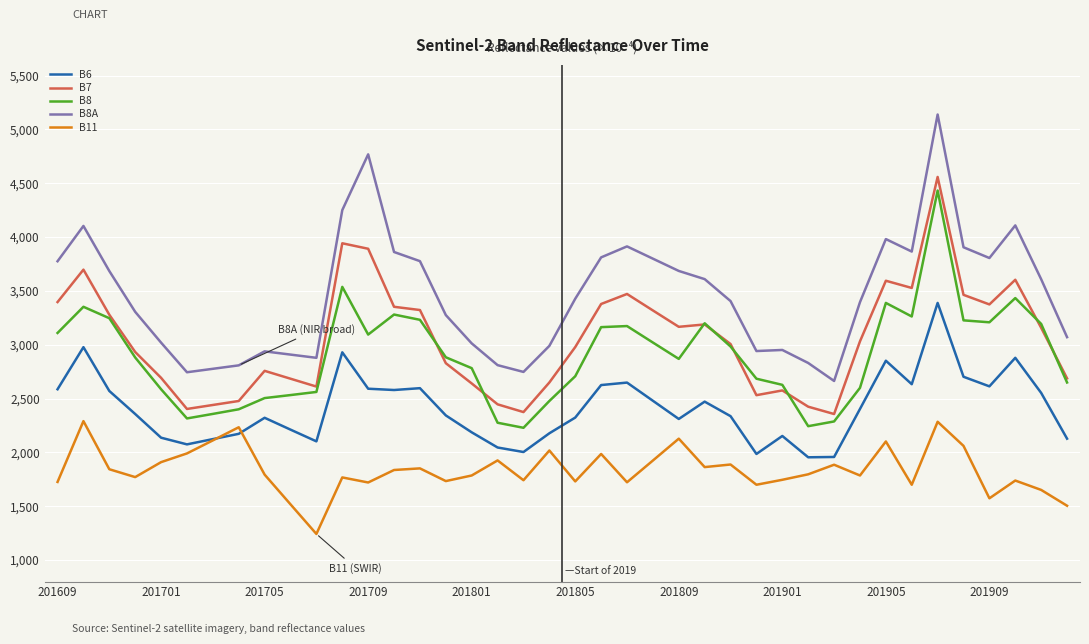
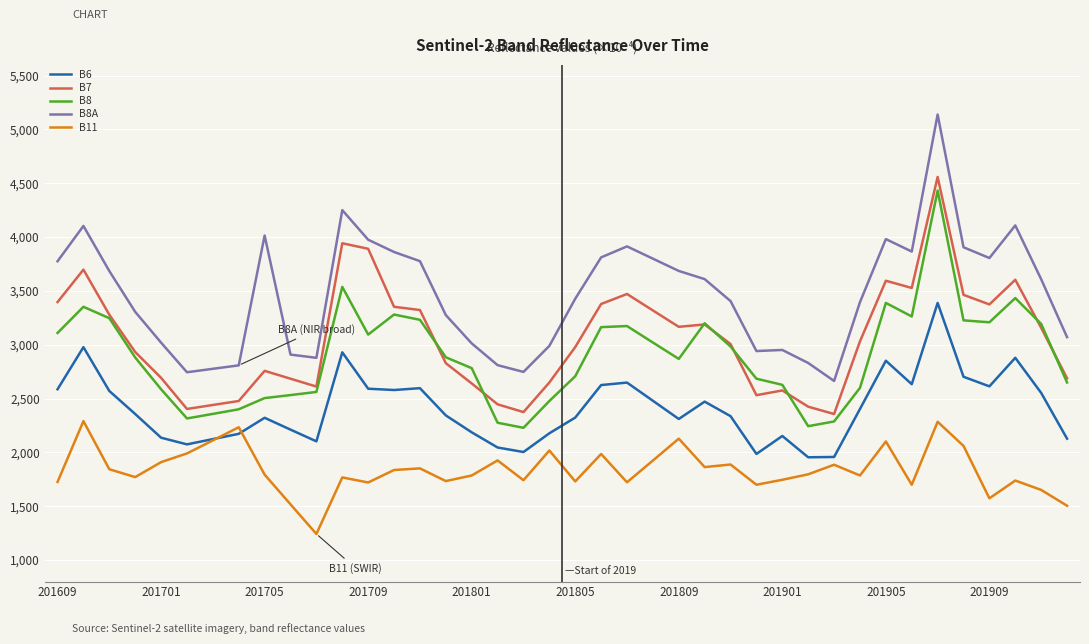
B8A, 201705: 2,940 -> 4,020
B8A, 201709: 4,770 -> 3,980
